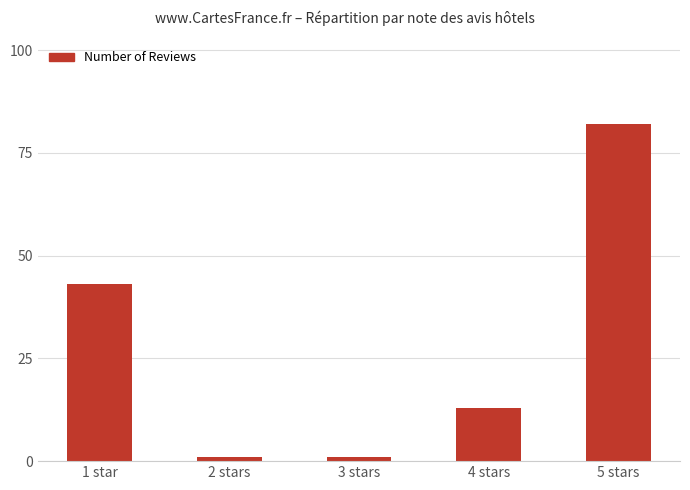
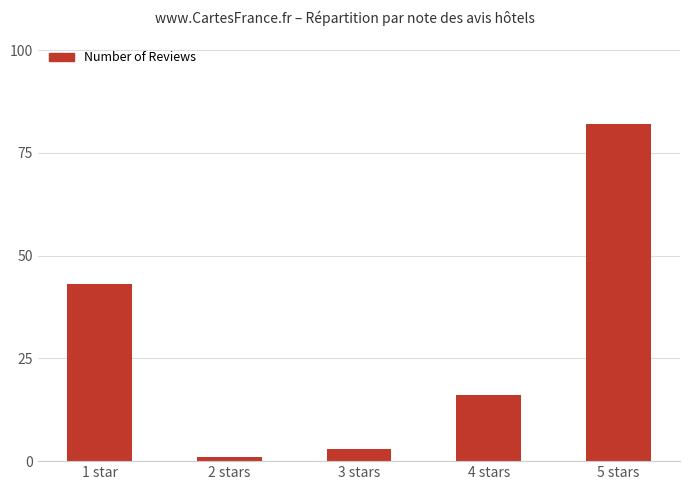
3 stars: 1 -> 3
4 stars: 13 -> 16
